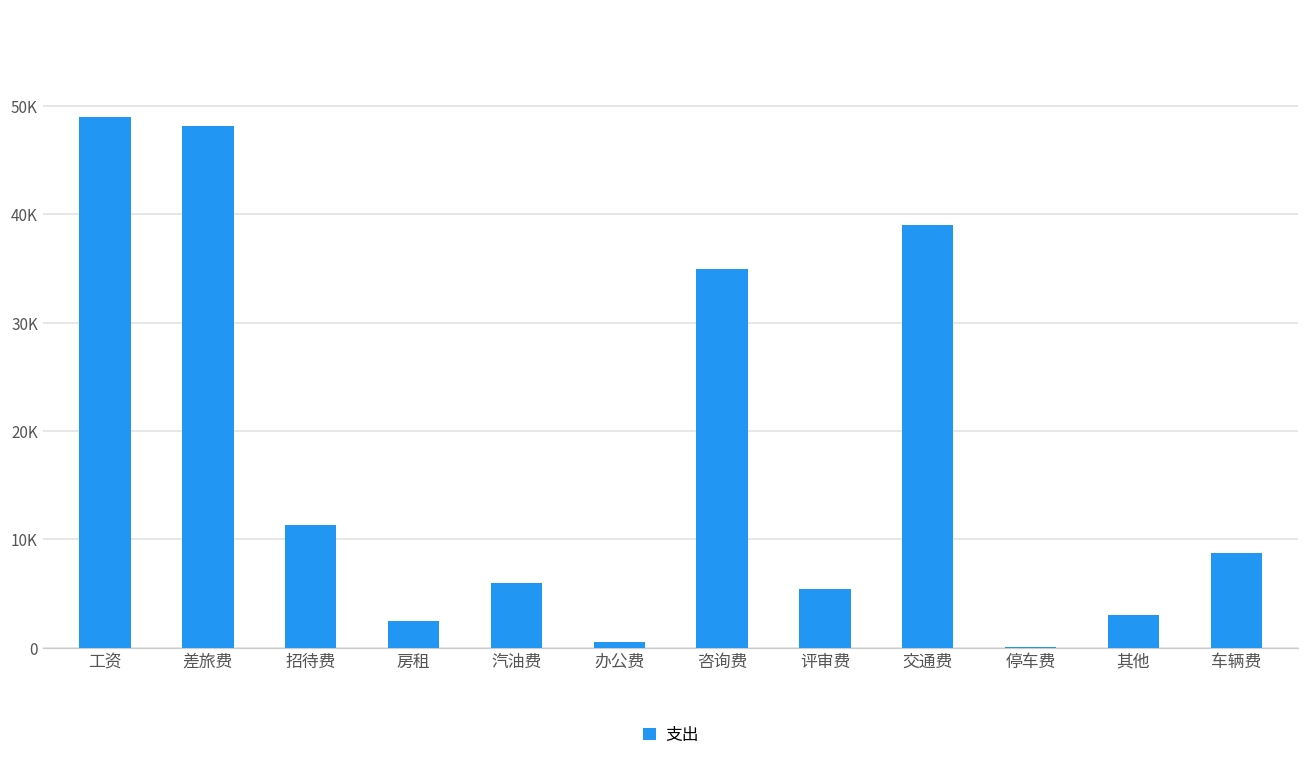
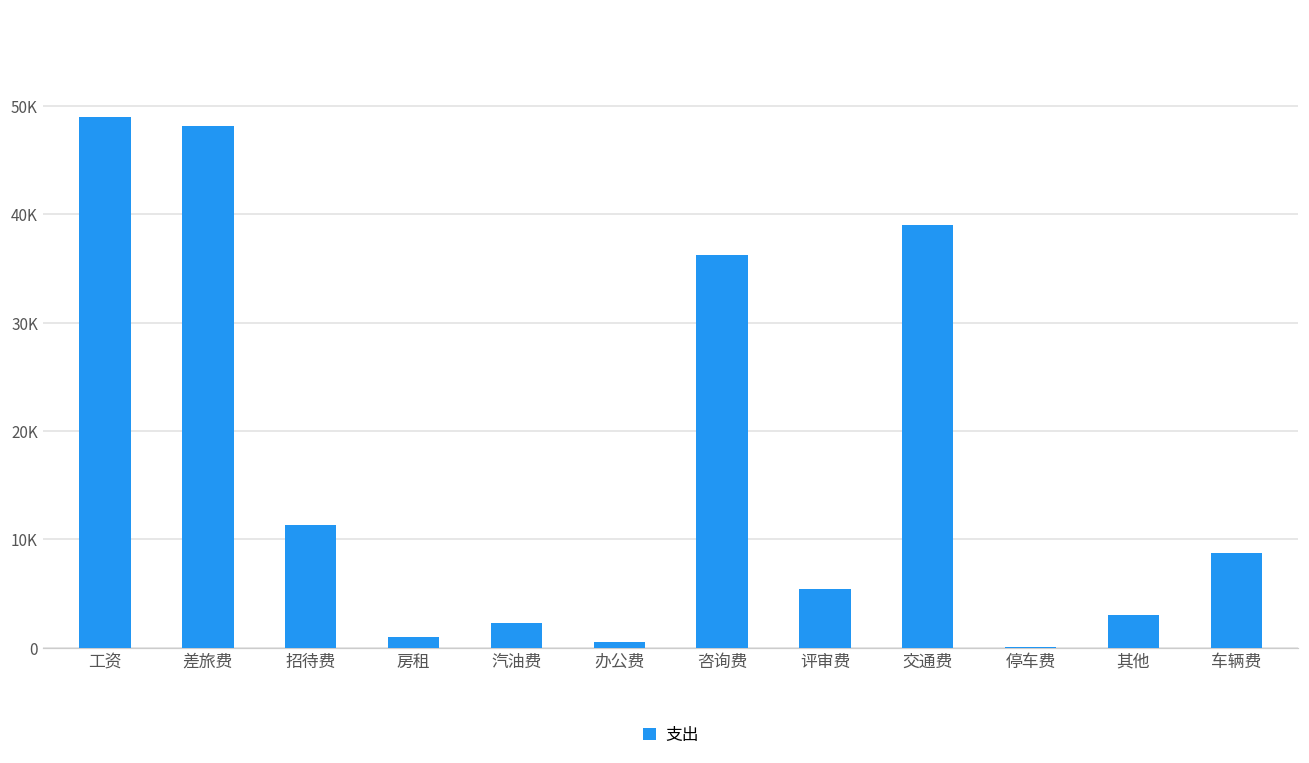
房租: 2000 -> 1000
汽油费: 6000 -> 2000
咨询费: 35000 -> 36000
